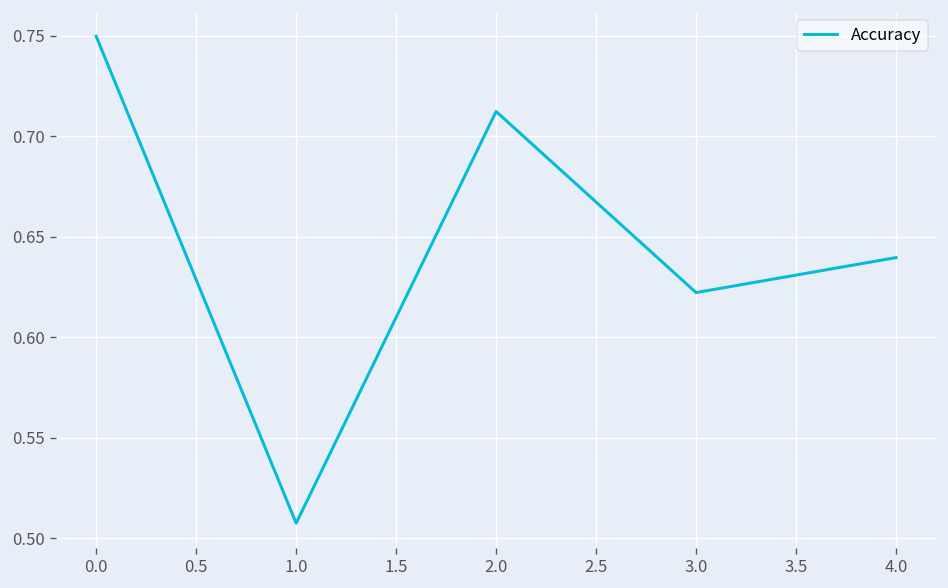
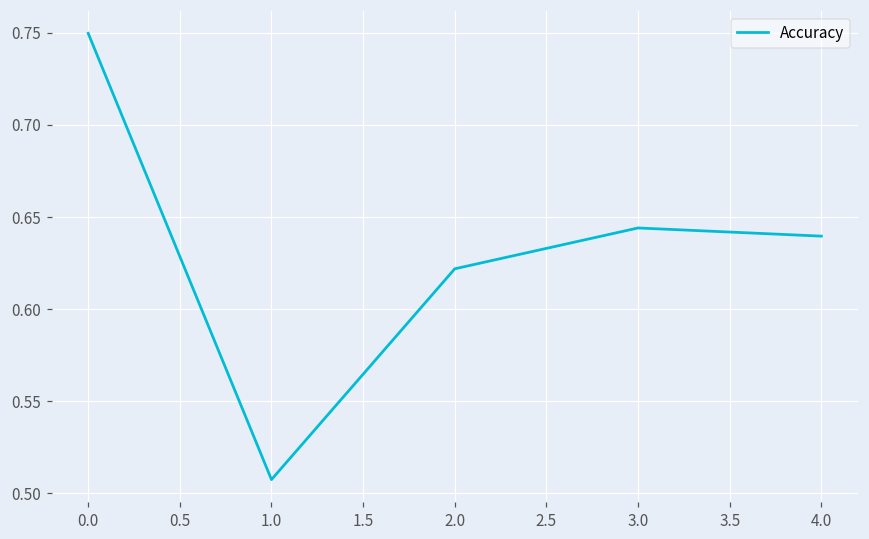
2.0: 0.712 -> 0.622
3.0: 0.622 -> 0.644
